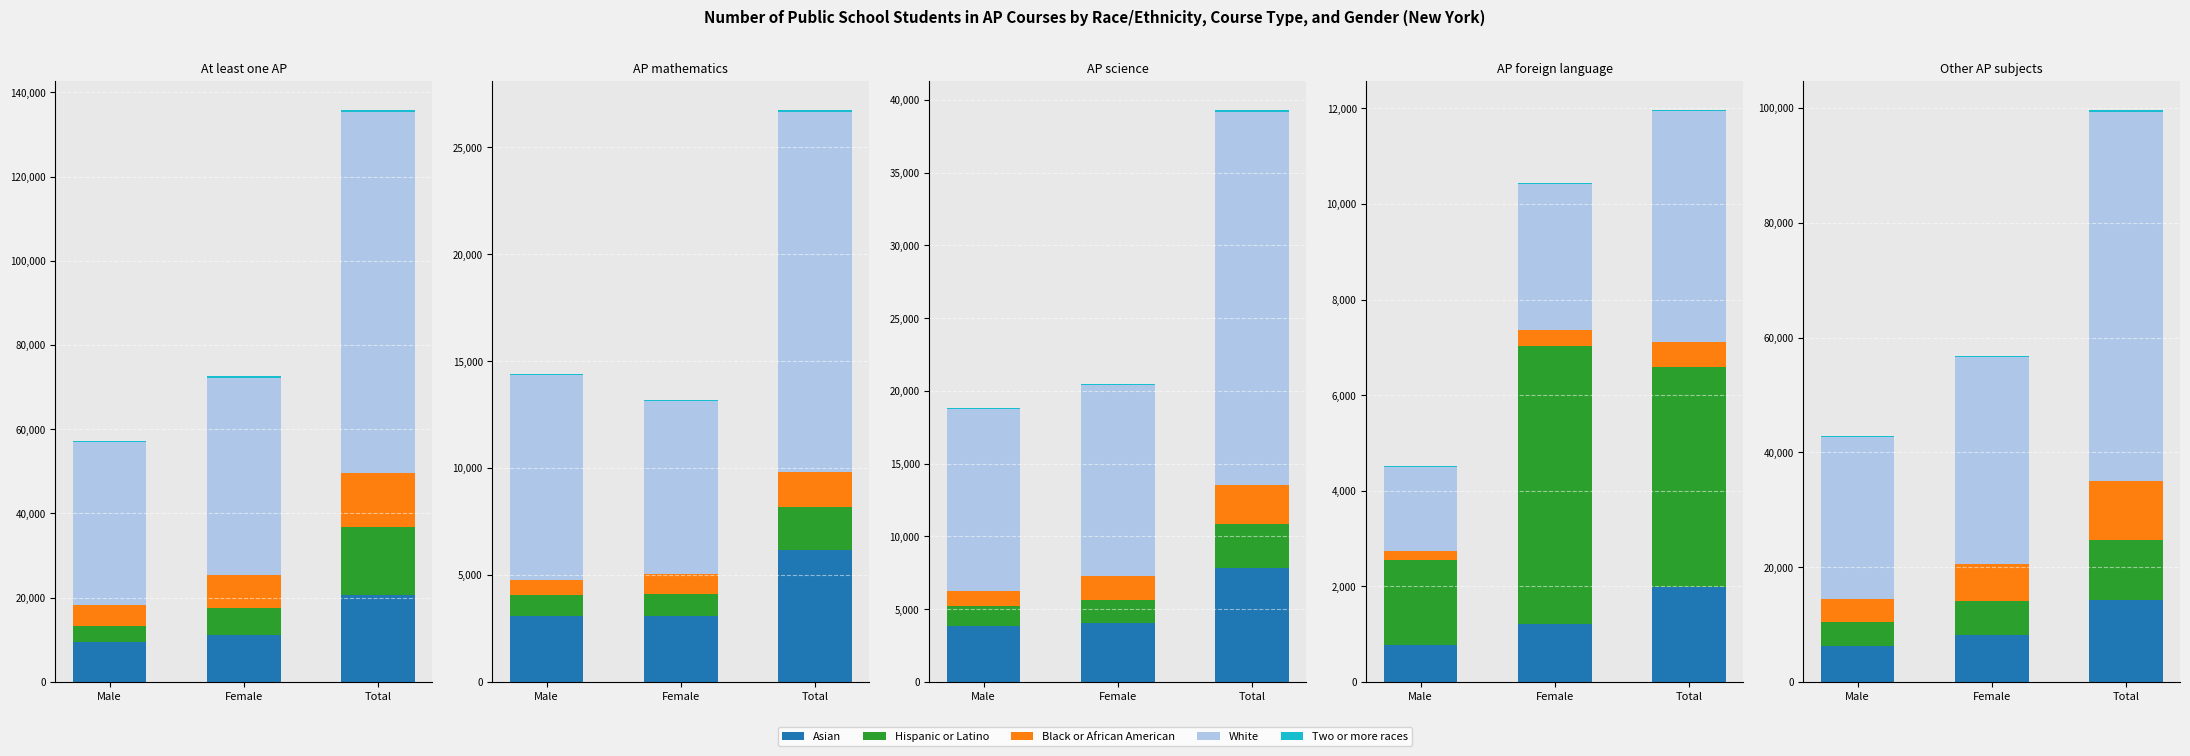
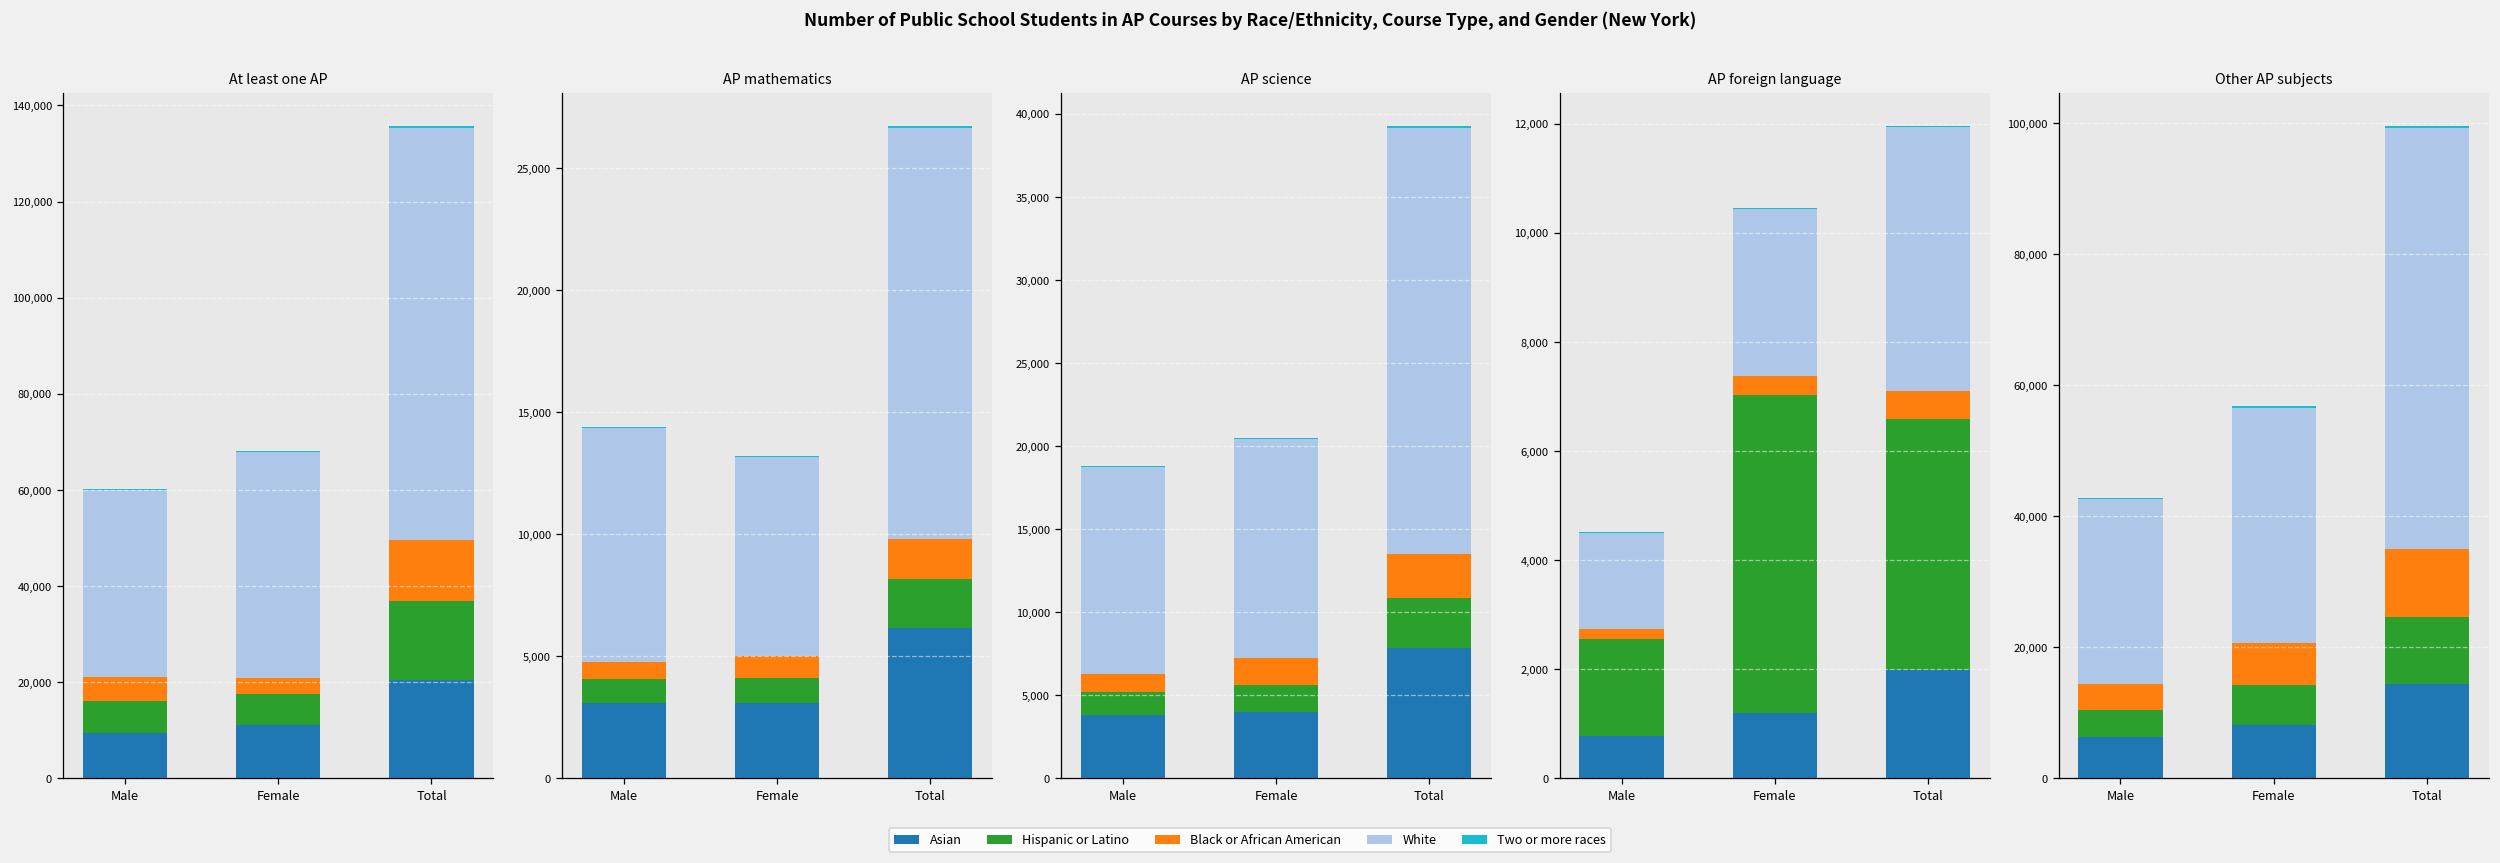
At least one AP, Hispanic or Latino, Male: 4,000 -> 7,000
At least one AP, Black or African American, Female: 8,000 -> 3,000
